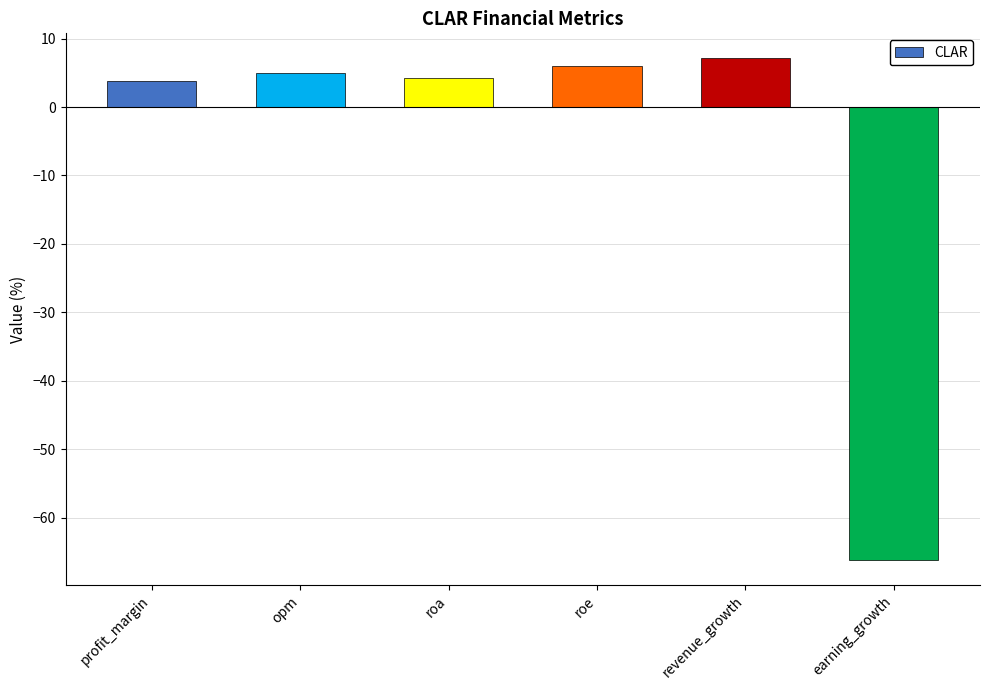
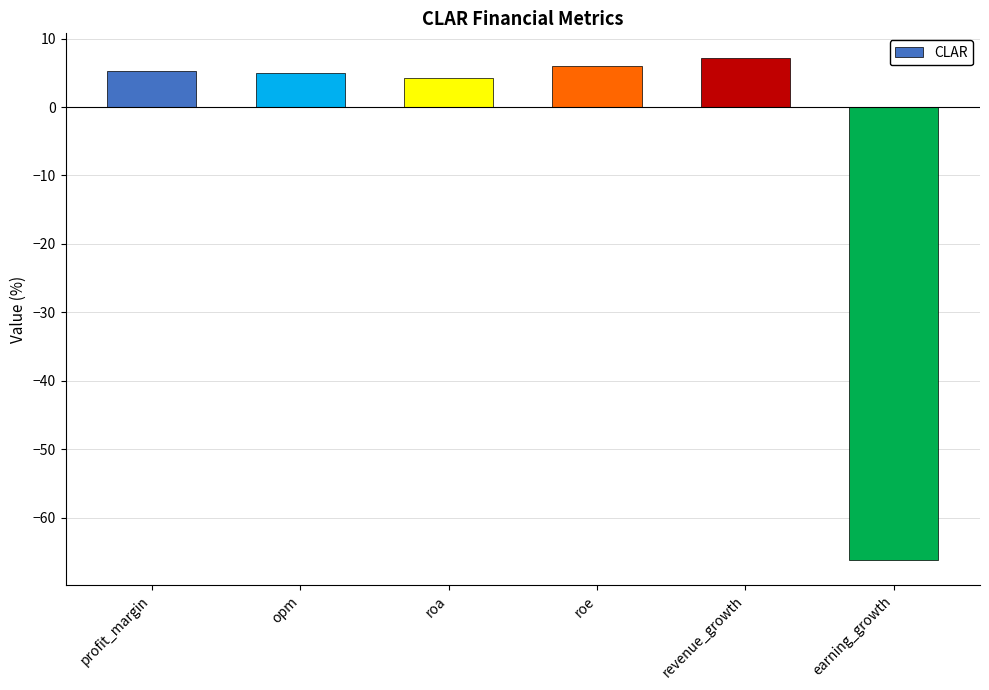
profit_margin: 4 -> 5
